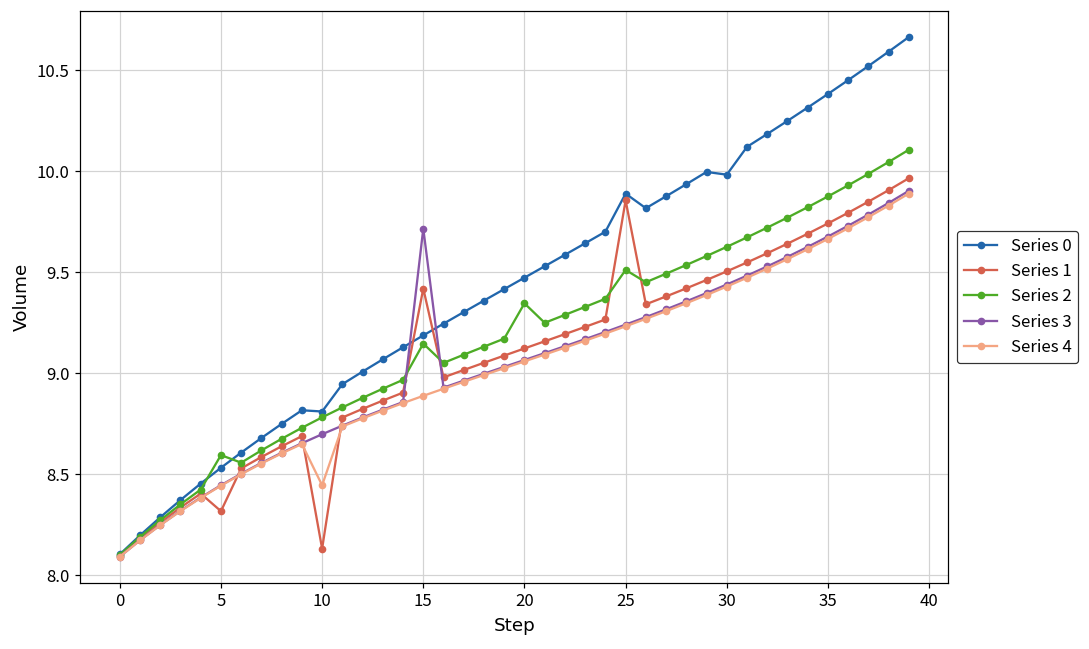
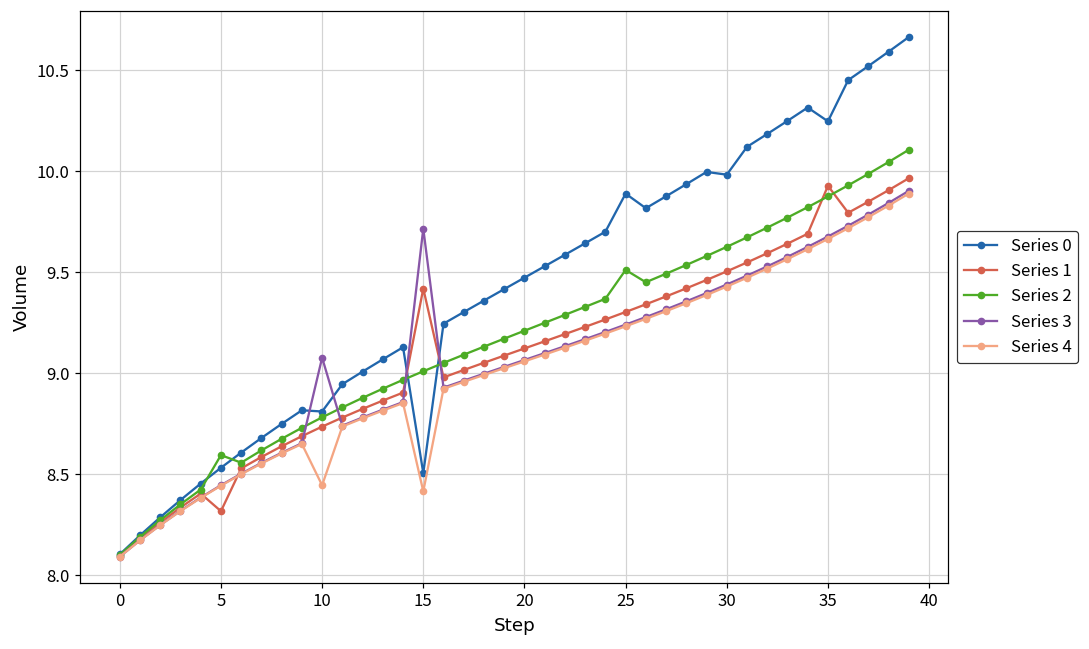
Series 1, 10: 8.13 -> 8.74
Series 3, 10: 8.70 -> 9.08
Series 0, 15: 9.19 -> 8.50
Series 2, 15: 9.15 -> 9.01
Series 4, 15: 8.89 -> 8.41
Series 2, 20: 9.35 -> 9.21
Series 1, 25: 9.86 -> 9.30
Series 0, 35: 10.38 -> 10.25
Series 1, 35: 9.74 -> 9.93
